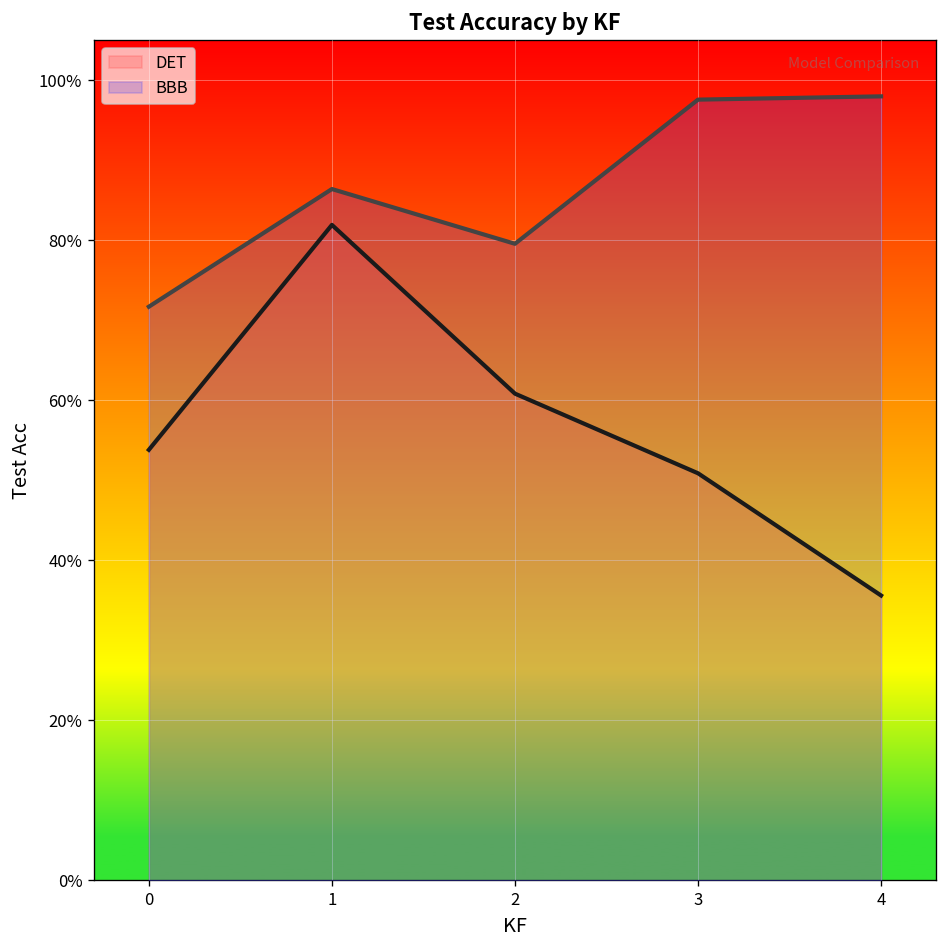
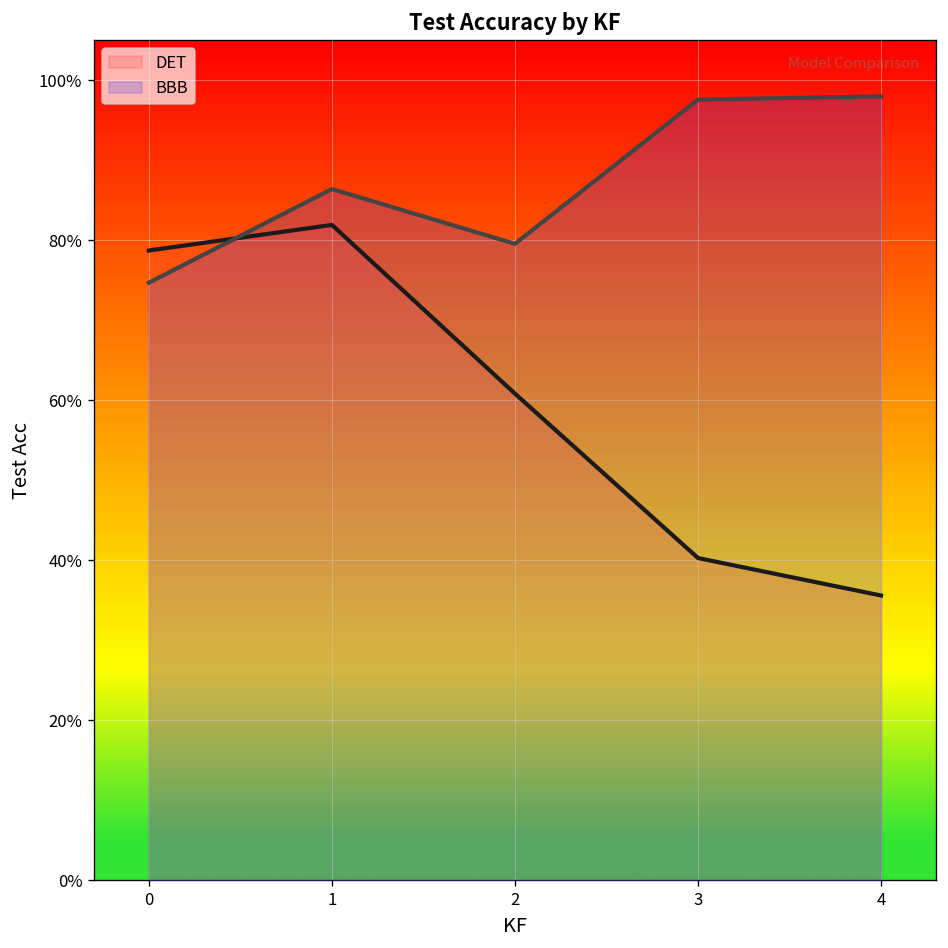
DET, 0: 54% -> 79%
BBB, 0: 72% -> 75%
DET, 3: 51% -> 40%
